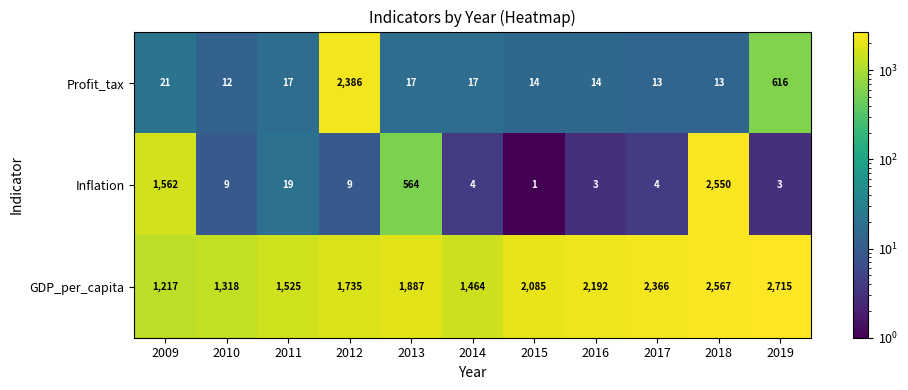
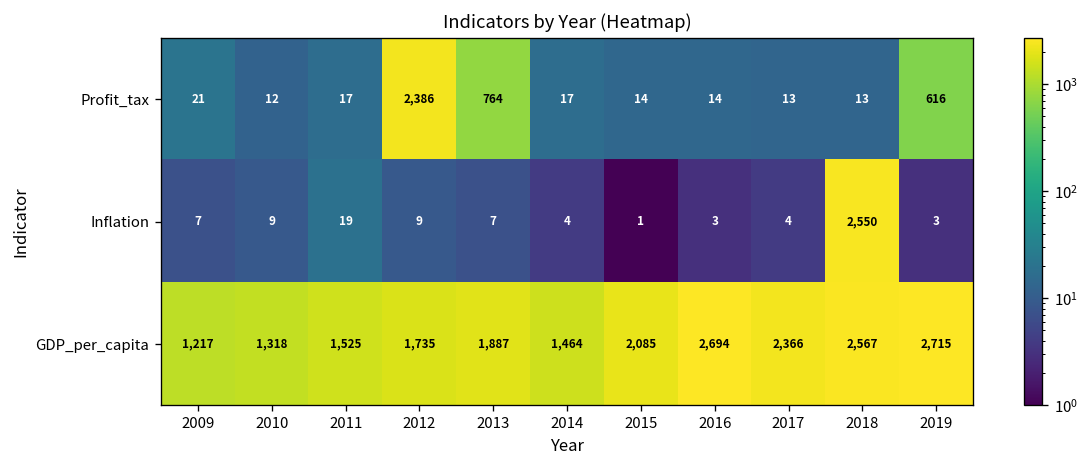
Profit_tax, 2013: 17 -> 764
Inflation, 2009: 1,562 -> 7
Inflation, 2013: 564 -> 7
GDP_per_capita, 2016: 2,192 -> 2,694
